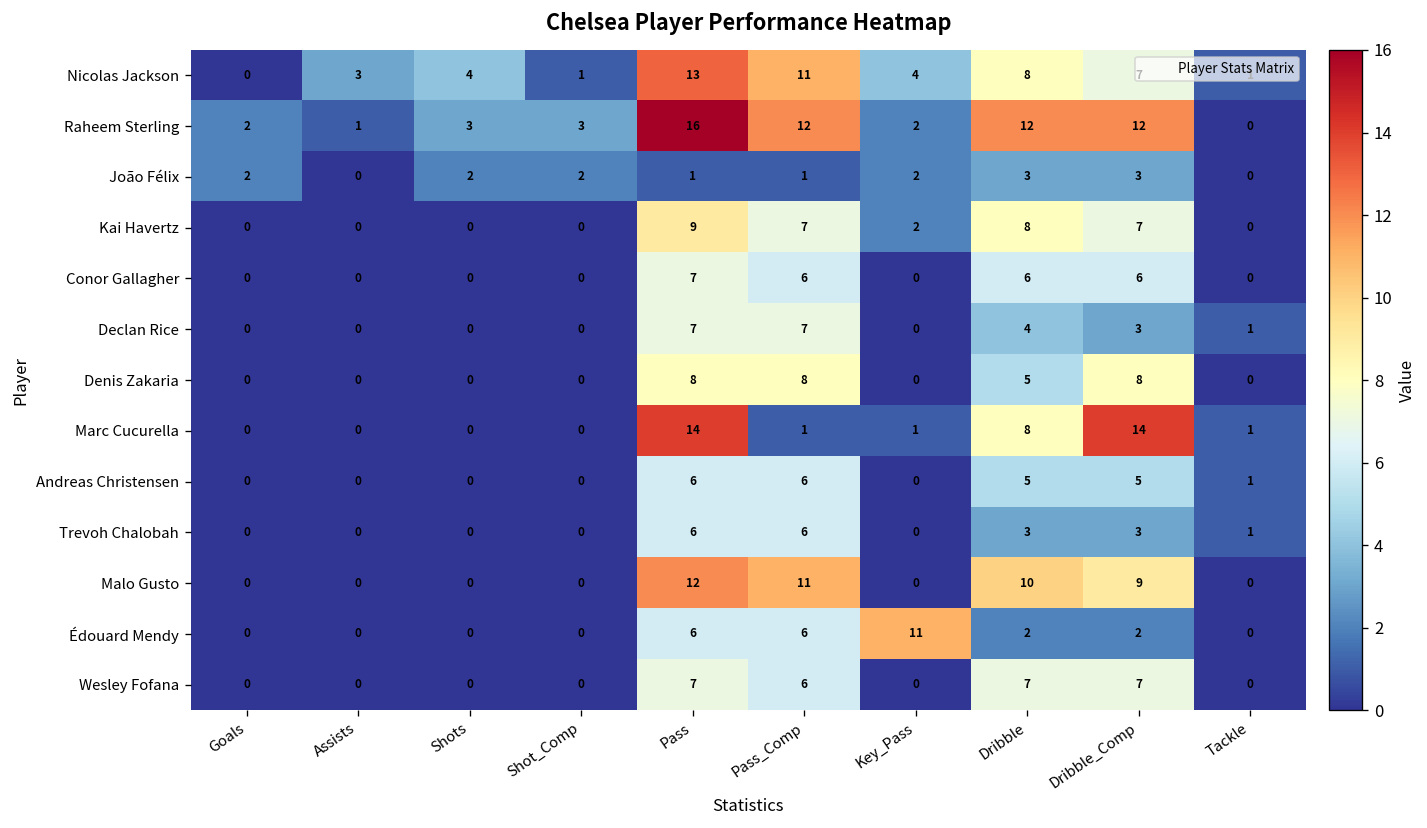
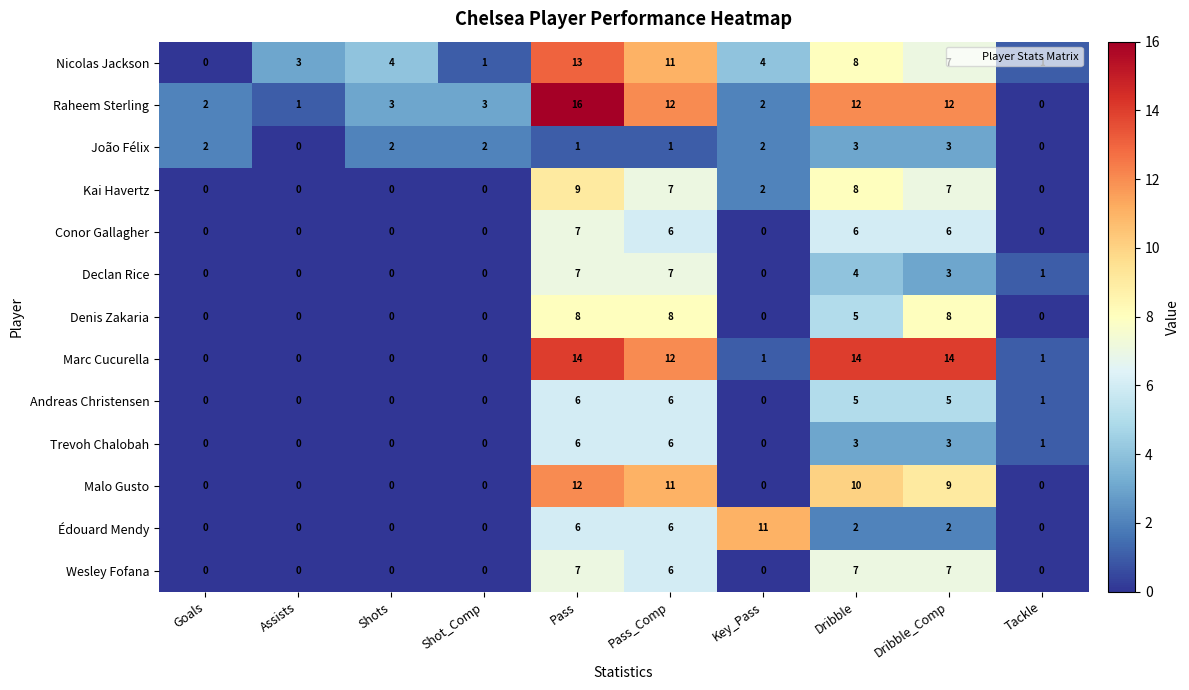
Marc Cucurella, Pass_Comp: 1 -> 12
Marc Cucurella, Dribble: 8 -> 14
